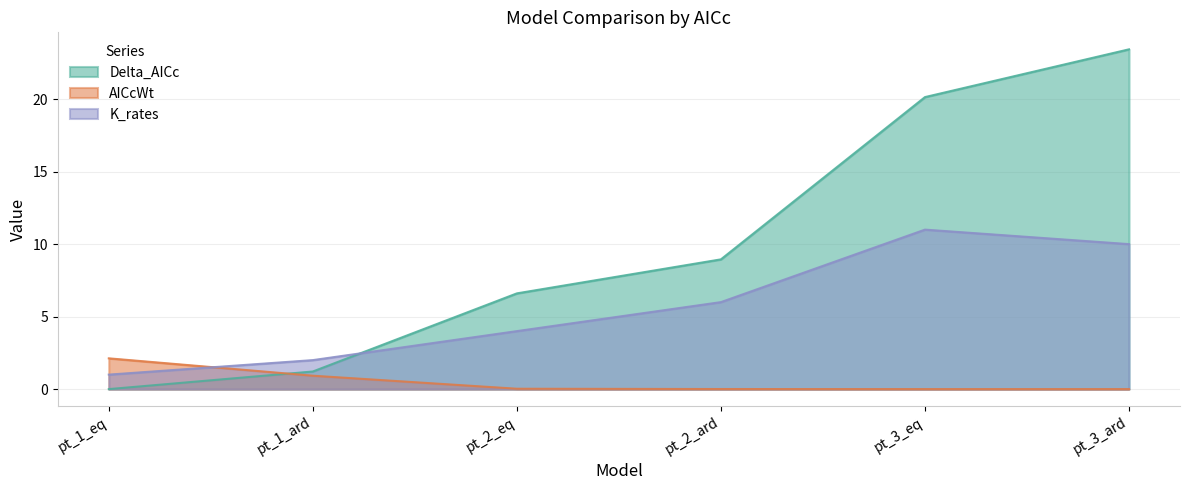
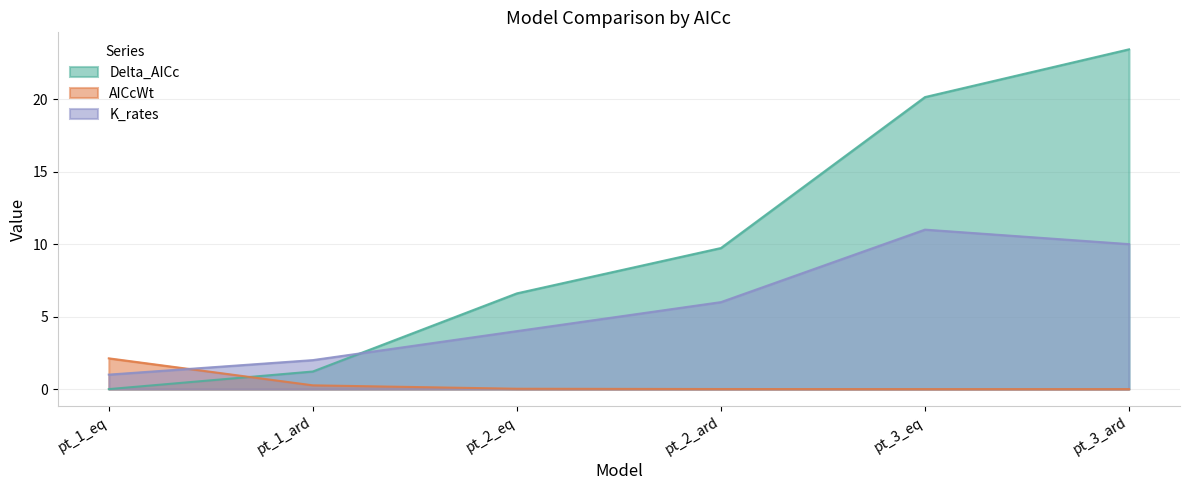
AICcWt, pt_1_ard: 0.9 -> 0.3
Delta_AICc, pt_2_ard: 8.9 -> 9.7
